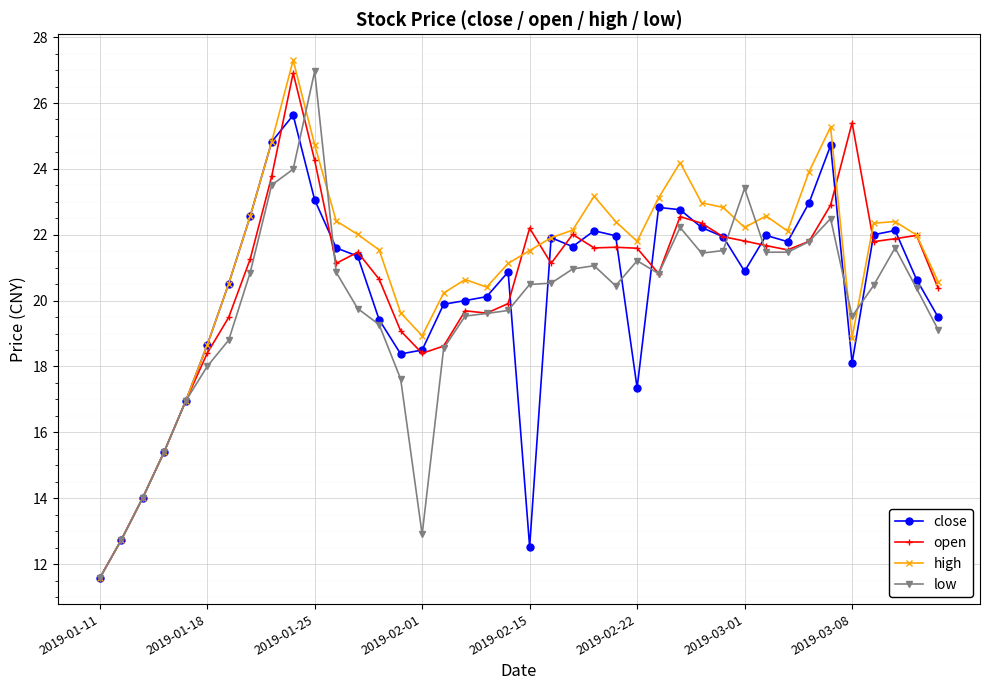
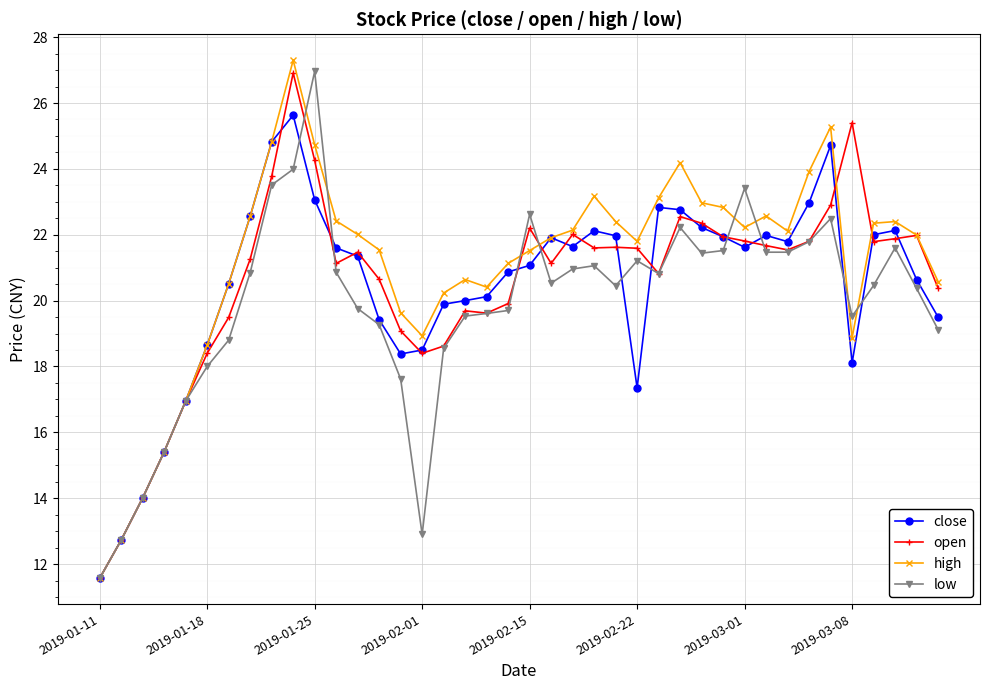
close, 2019-02-15: 12.5 -> 21.1
low, 2019-02-15: 20.5 -> 22.6
close, 2019-03-01: 20.9 -> 21.6
